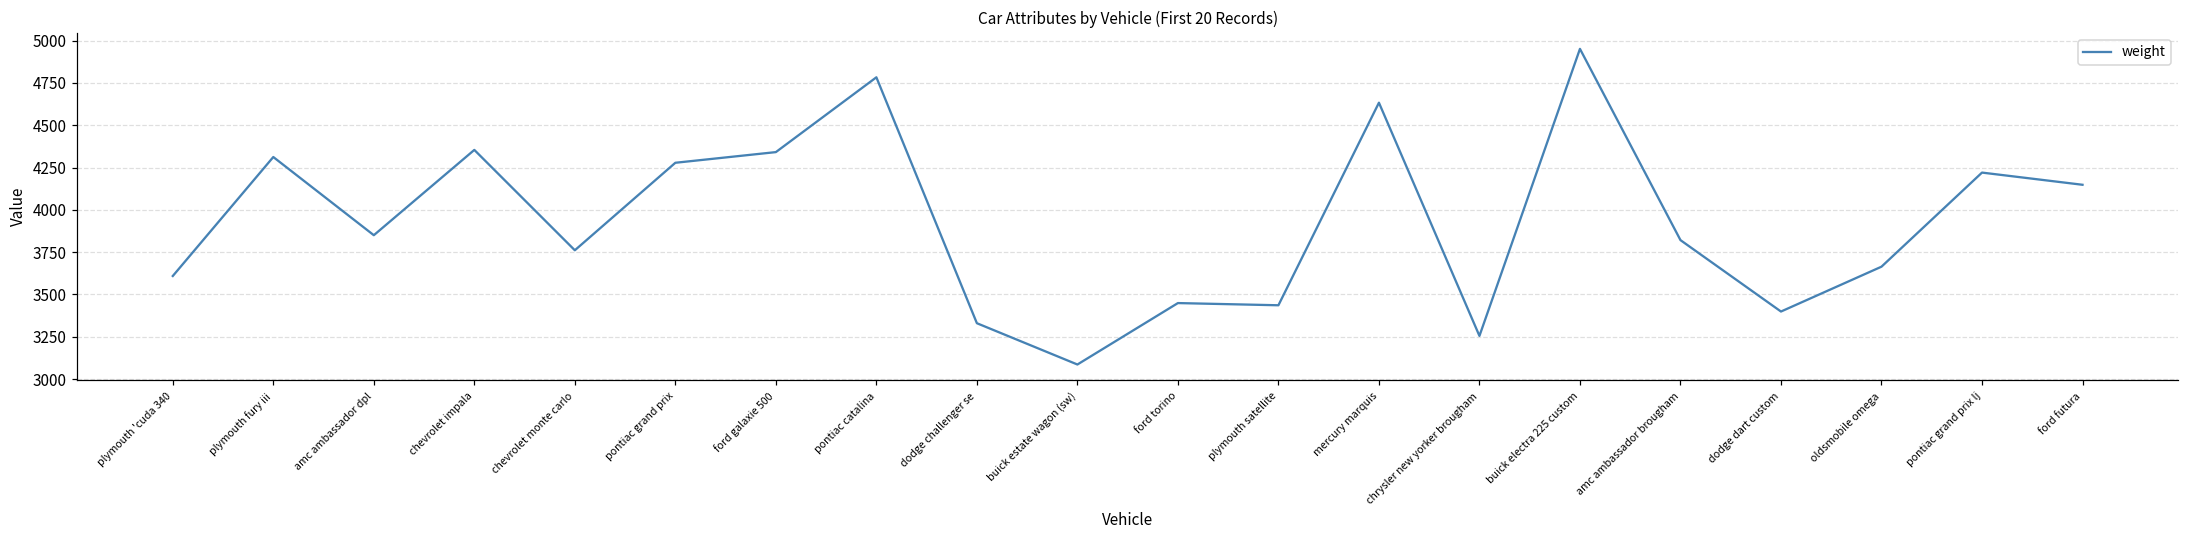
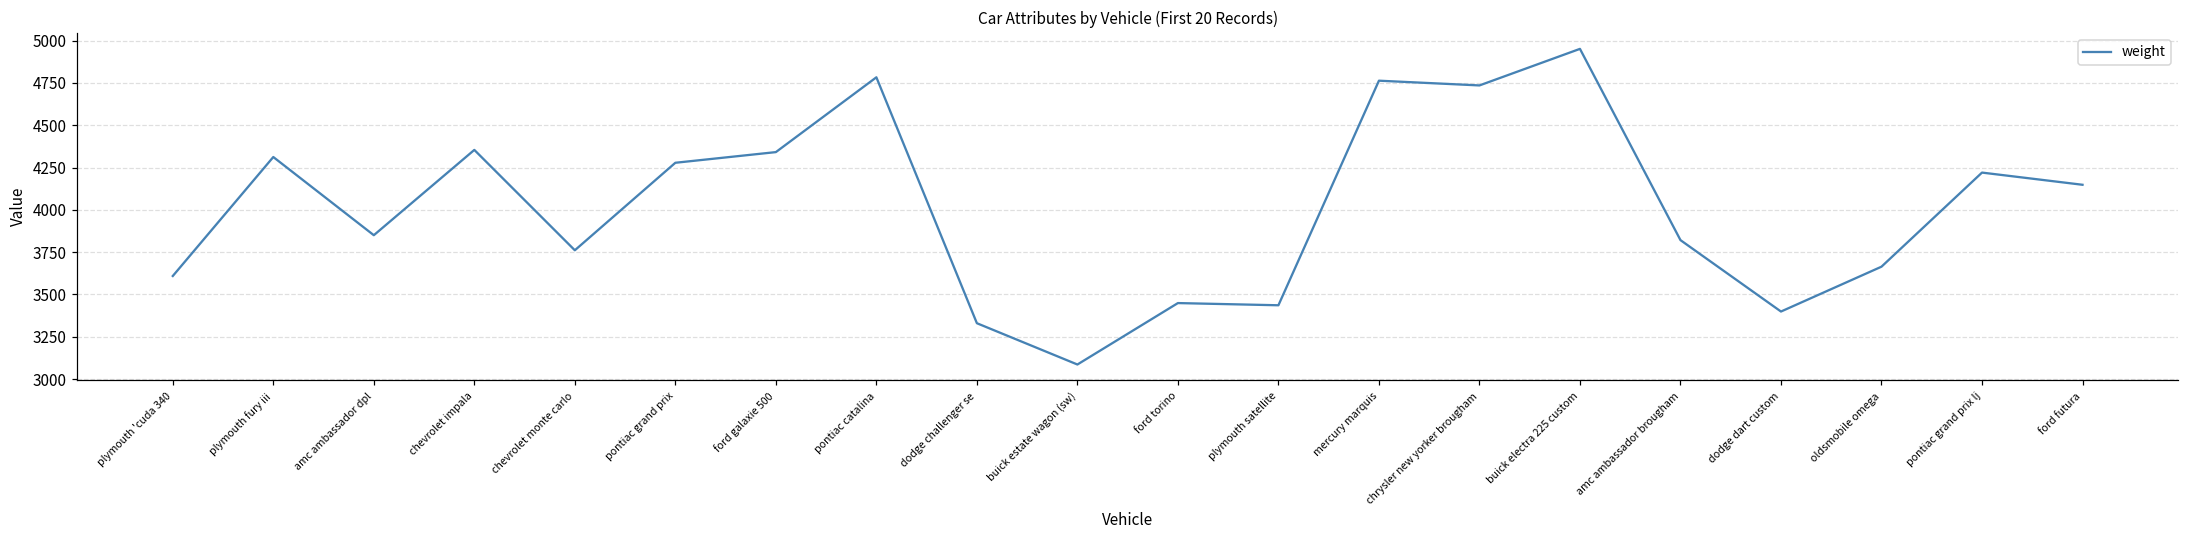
mercury marquis: 4630 -> 4760
chrysler new yorker brougham: 3260 -> 4740
